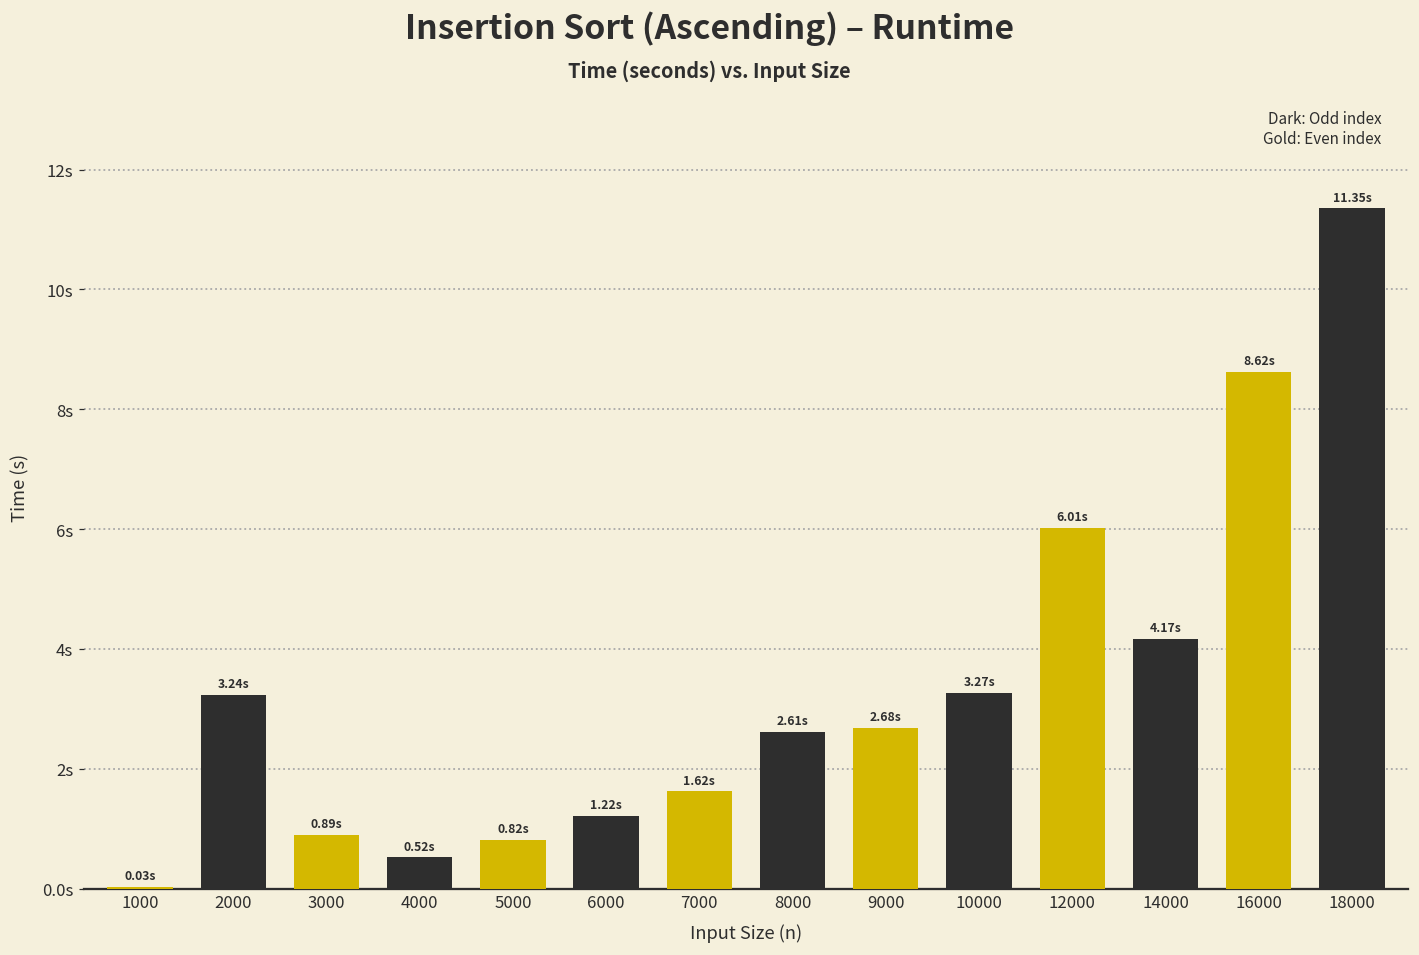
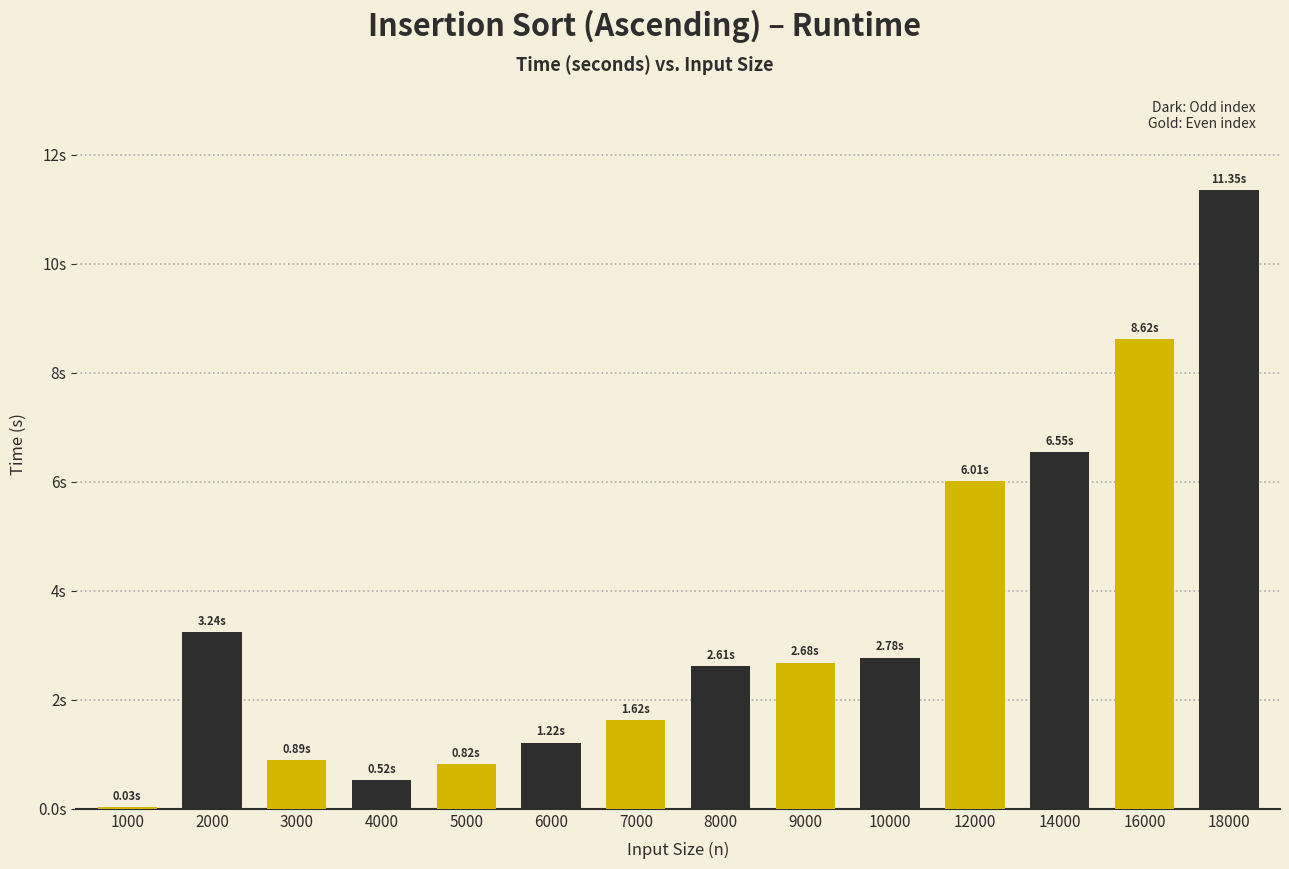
10000: 3.27s -> 2.78s
14000: 4.17s -> 6.55s
